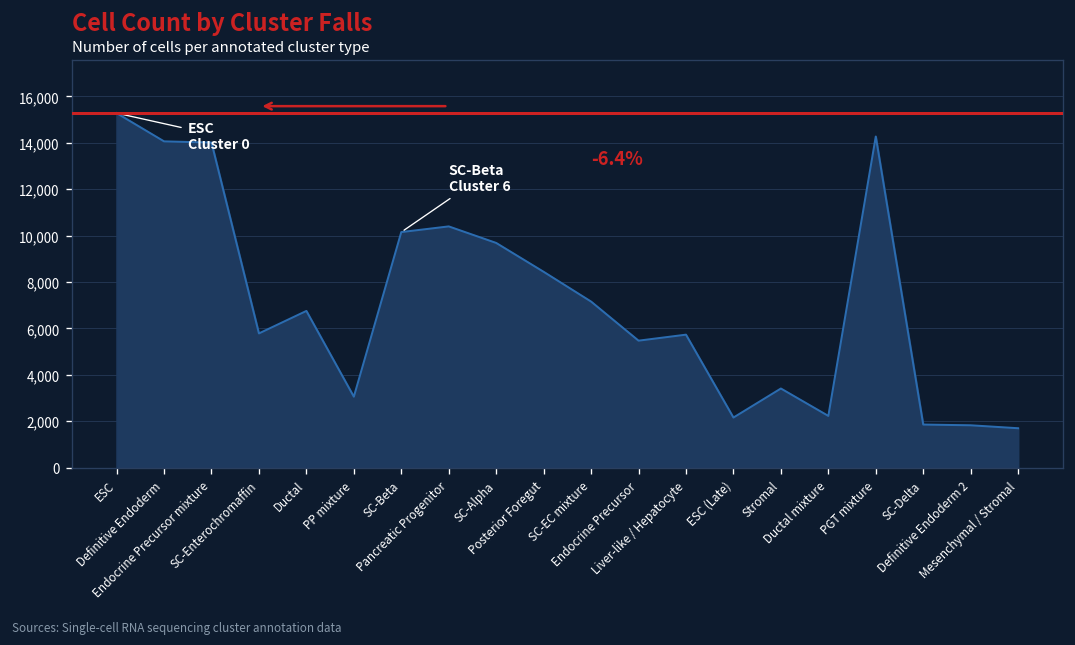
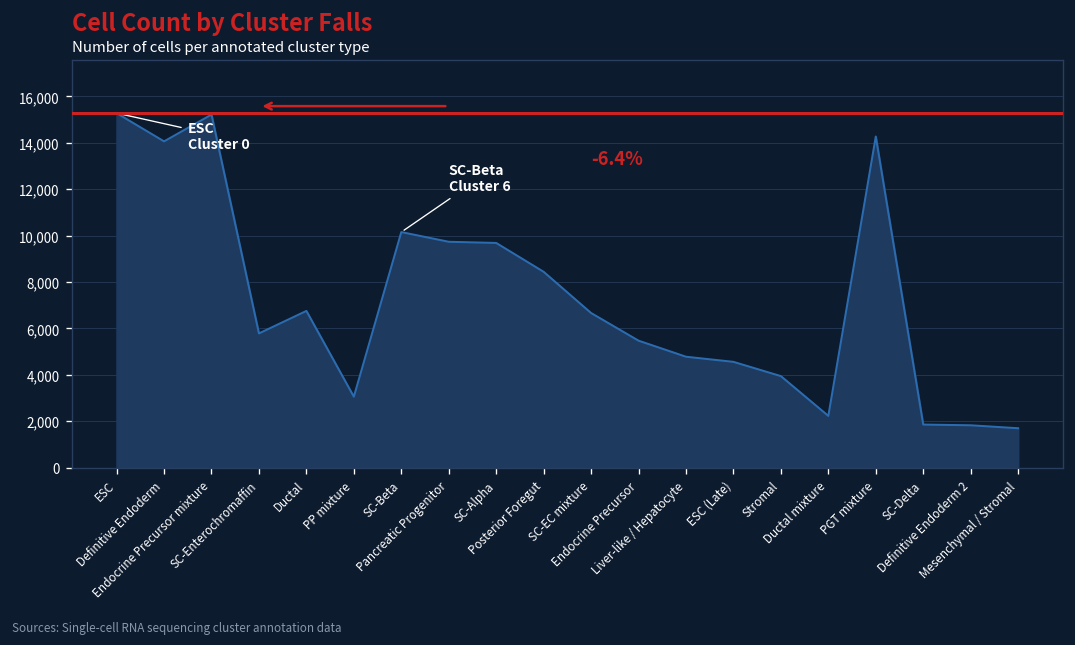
Endocrine Precursor mixture: 14,000 -> 15,200
Pancreatic Progenitor: 10,400 -> 9,700
SC-EC mixture: 7,200 -> 6,700
Liver-like / Hepatocyte: 5,700 -> 4,800
ESC (Late): 2,200 -> 4,600
Stromal: 3,400 -> 3,900
